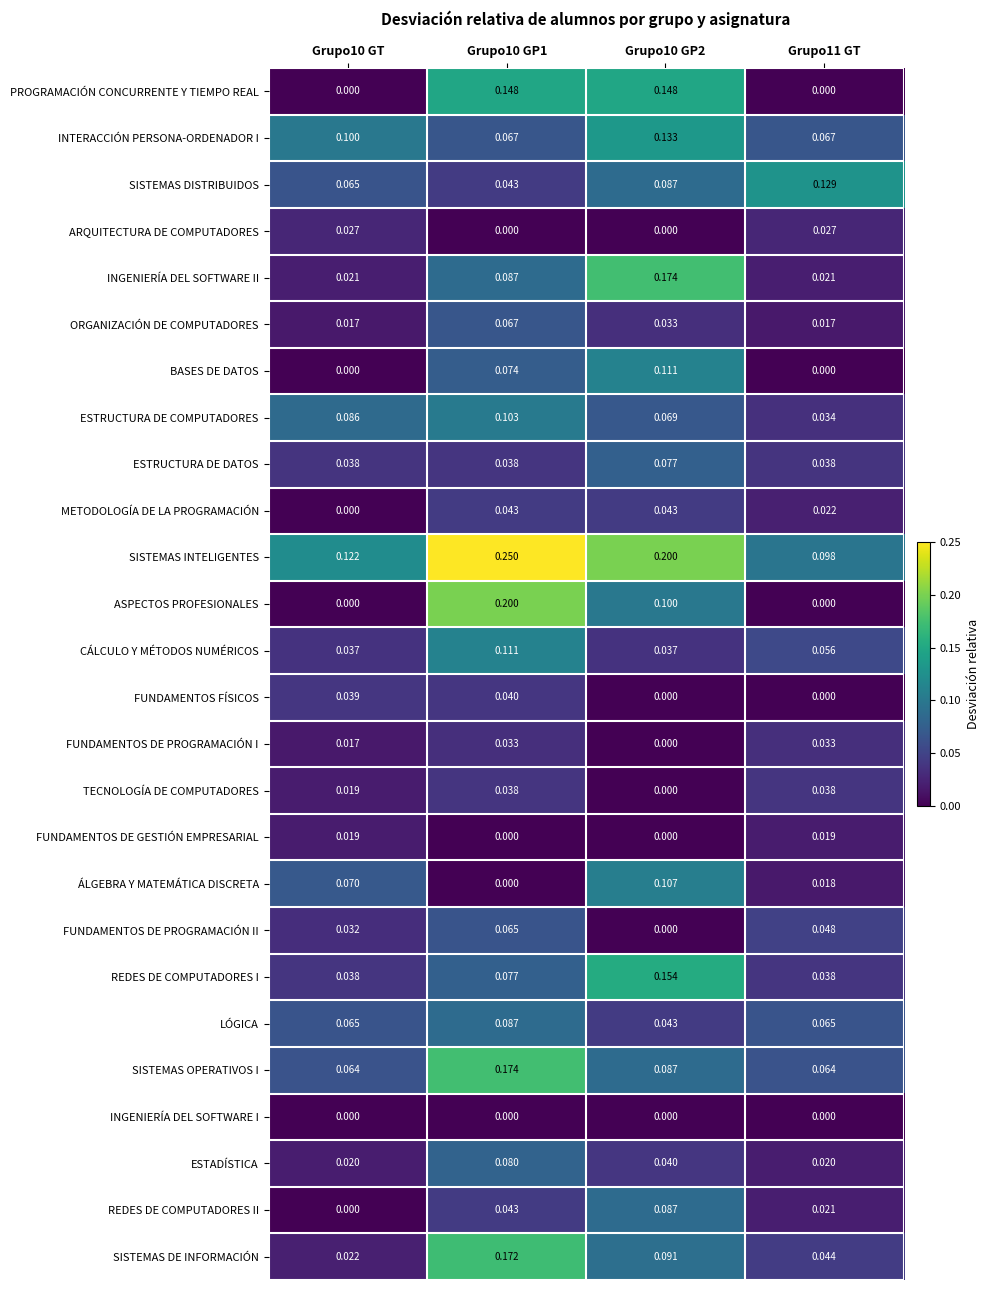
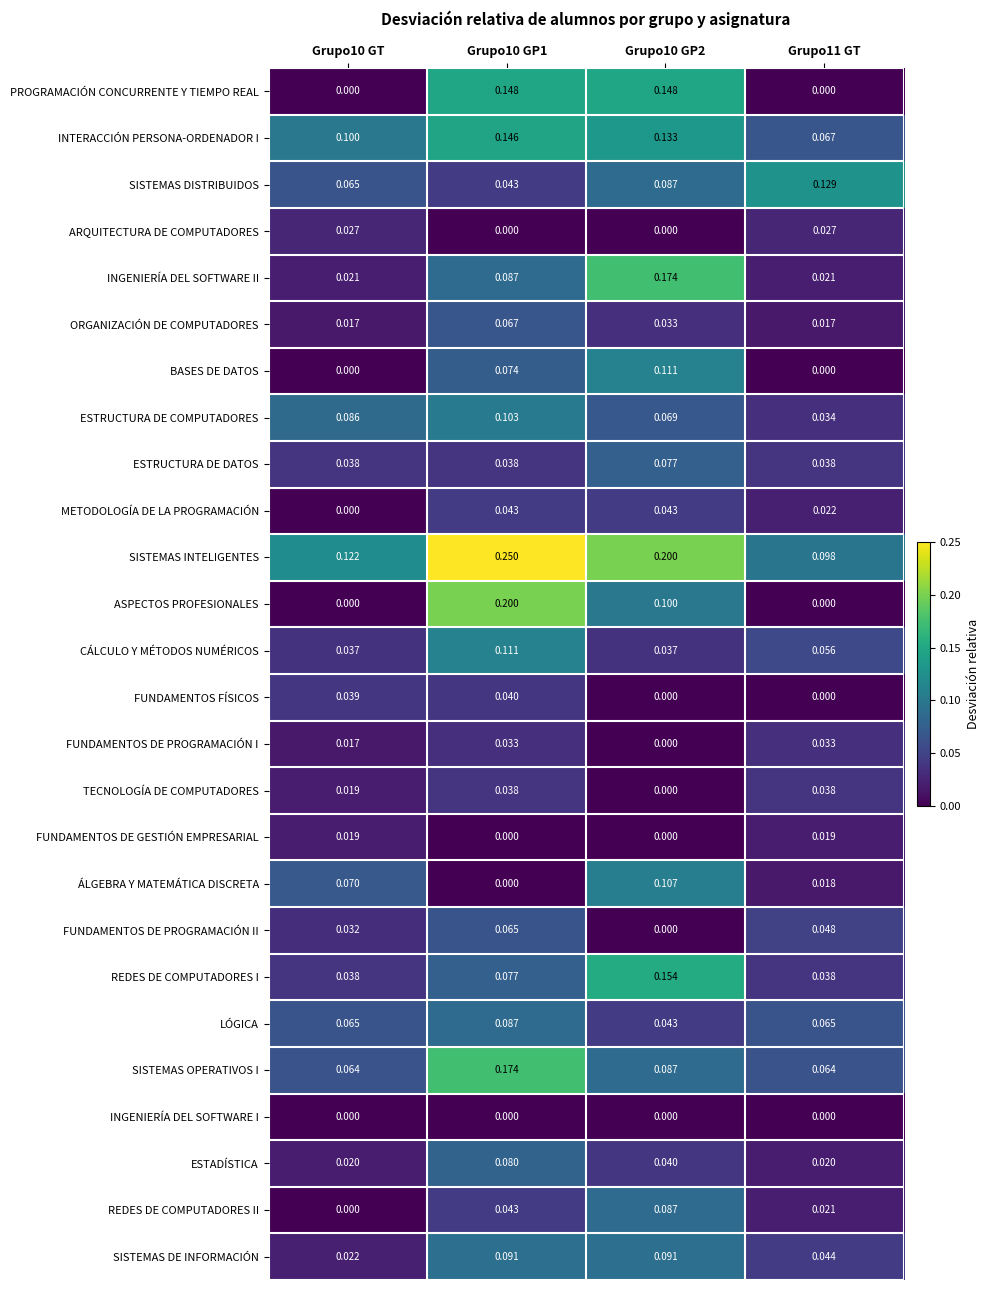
INTERACCIÓN PERSONA-ORDENADOR I, Grupo10 GP1: 0.067 -> 0.146
SISTEMAS DE INFORMACIÓN, Grupo10 GP1: 0.172 -> 0.091
